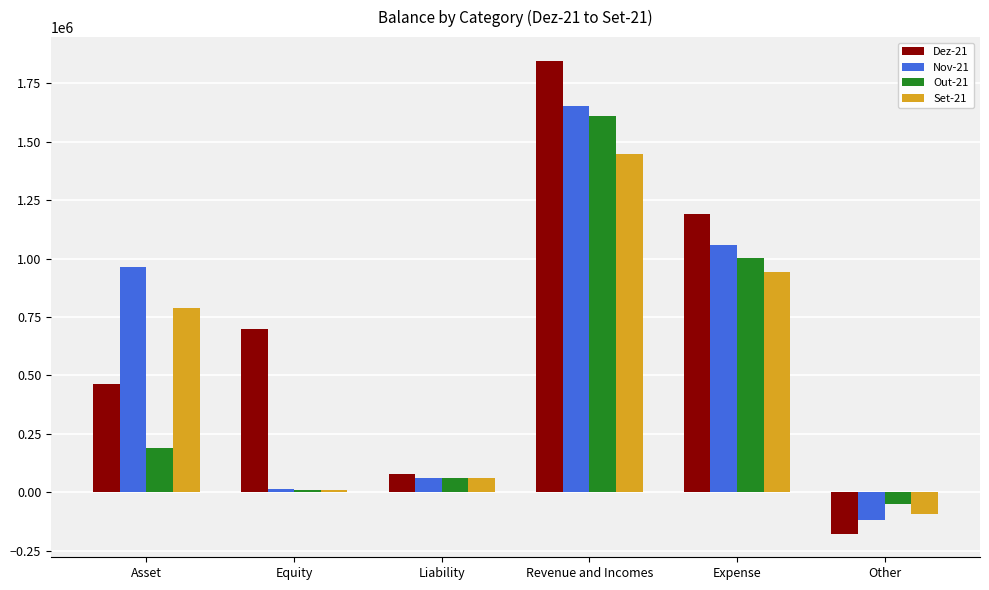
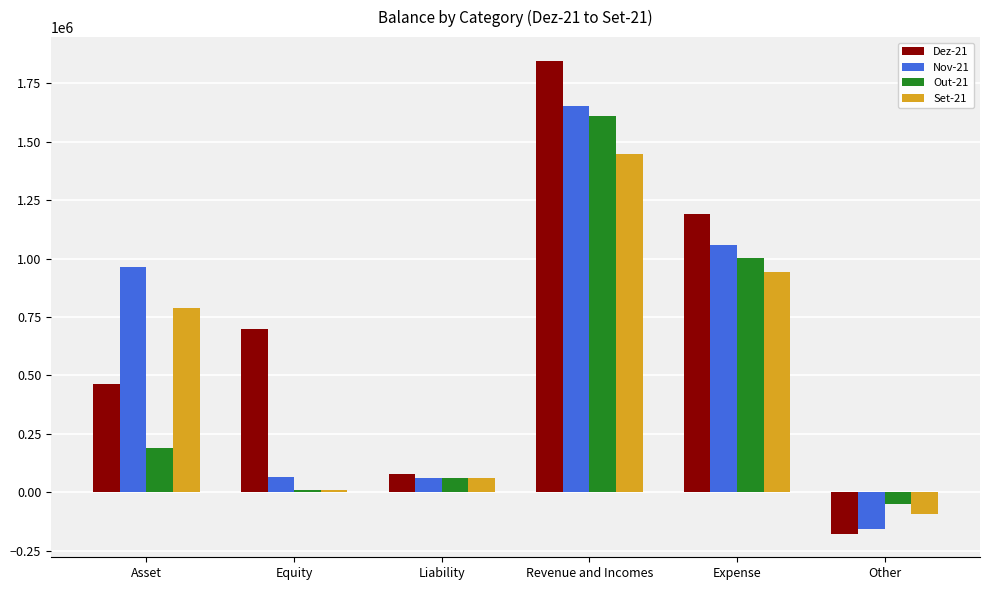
Nov-21, Equity: 20000 -> 70000
Nov-21, Other: -120000 -> -160000
